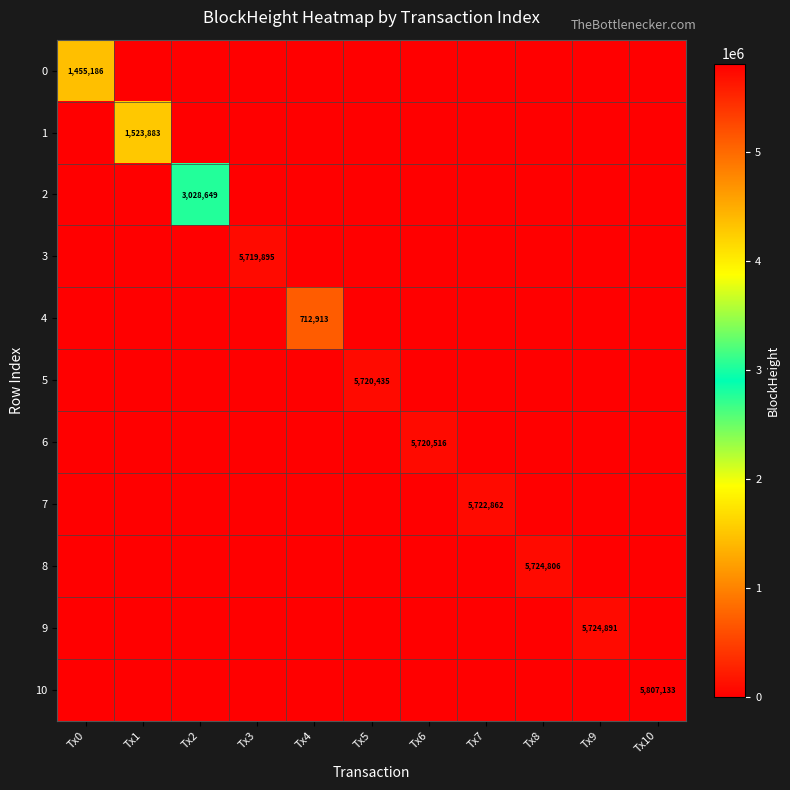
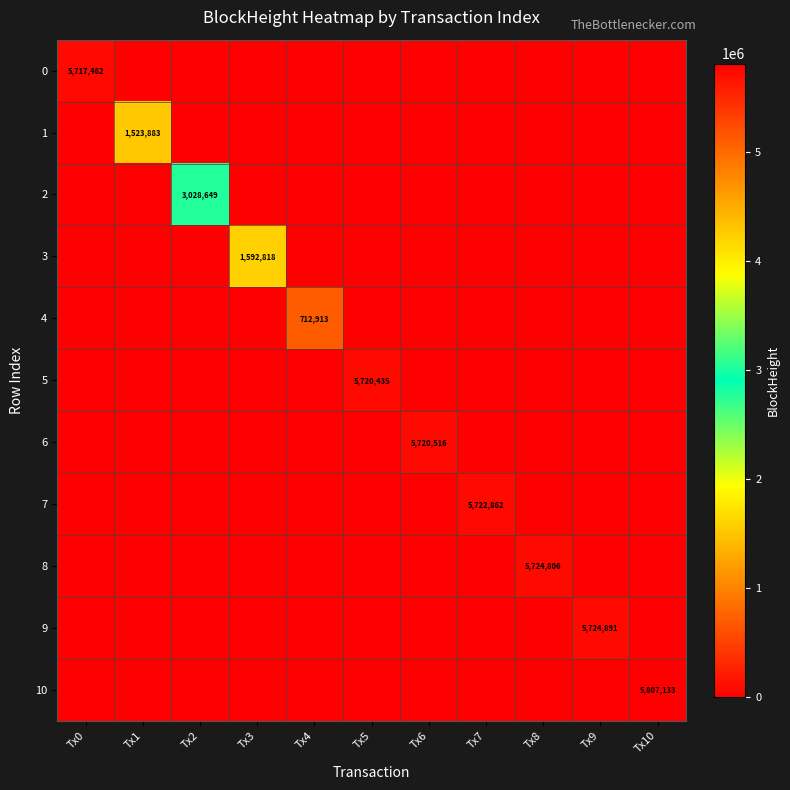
0, Tx0: 1,455,186 -> 5,717,462
3, Tx3: 5,719,895 -> 1,592,818
